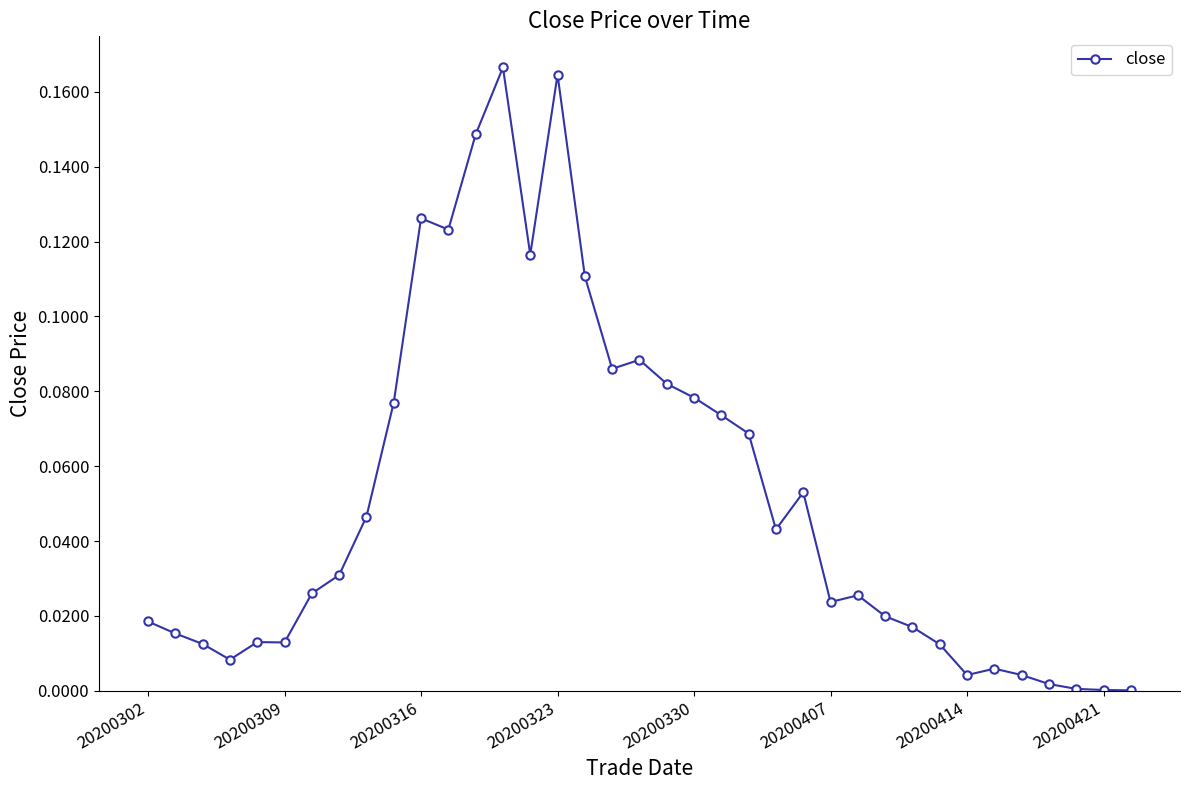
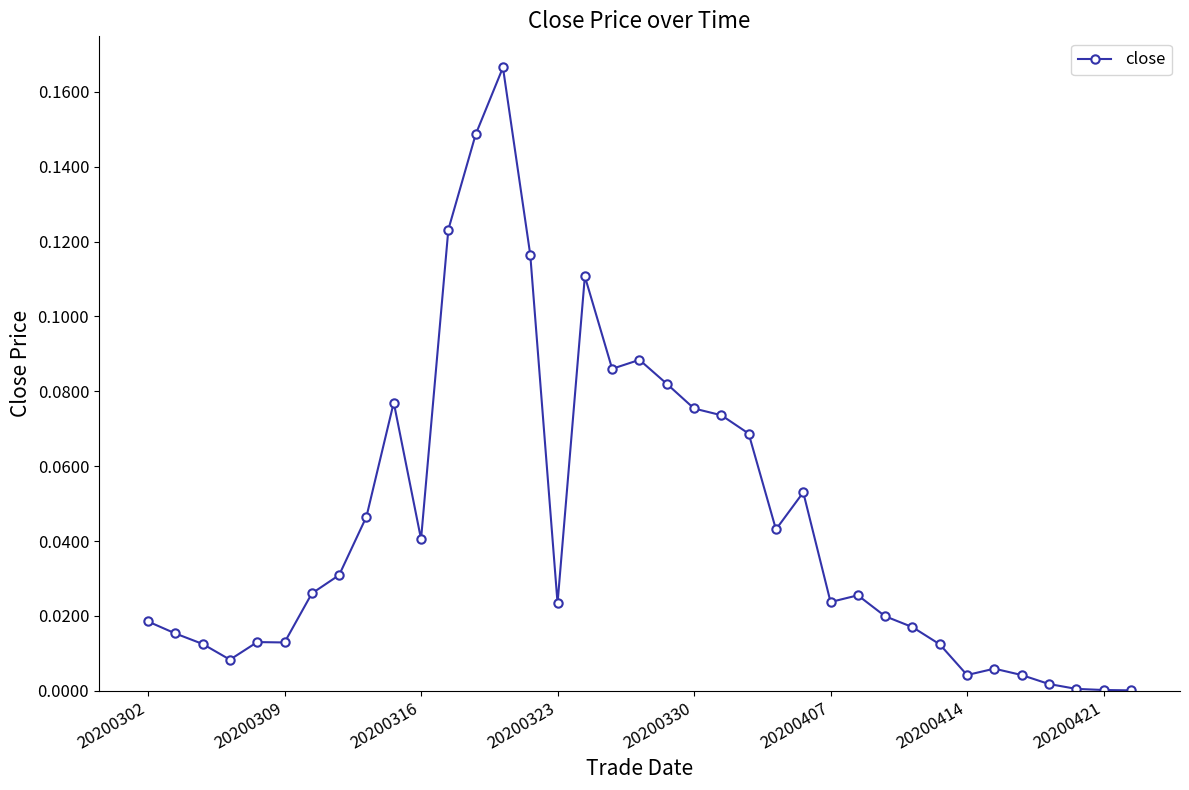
20200316: 0.126 -> 0.041
20200323: 0.165 -> 0.023
20200330: 0.078 -> 0.075
